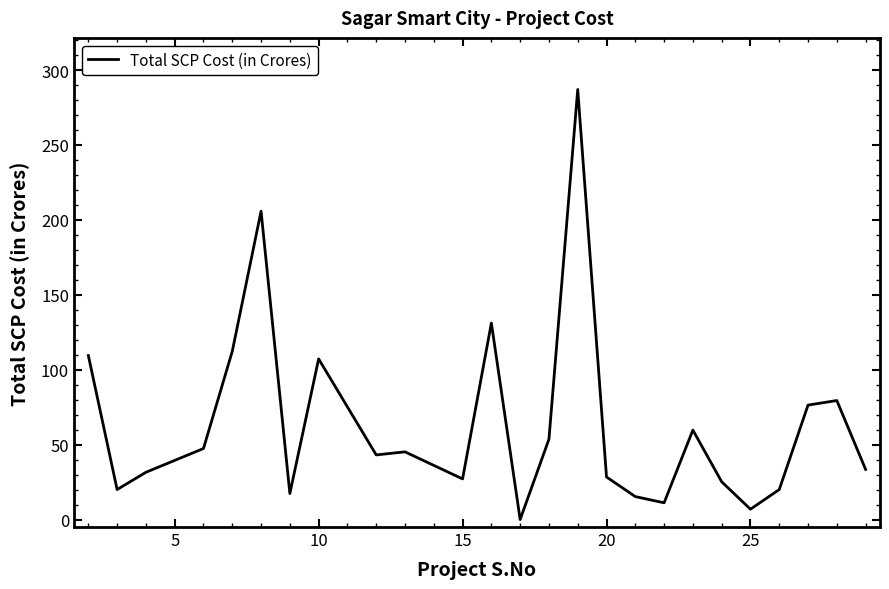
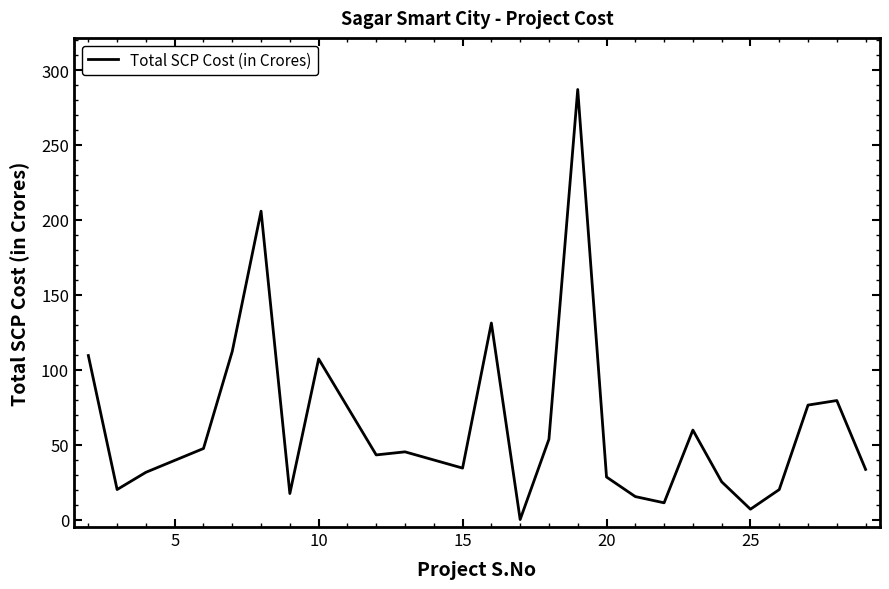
15: 27 -> 34
